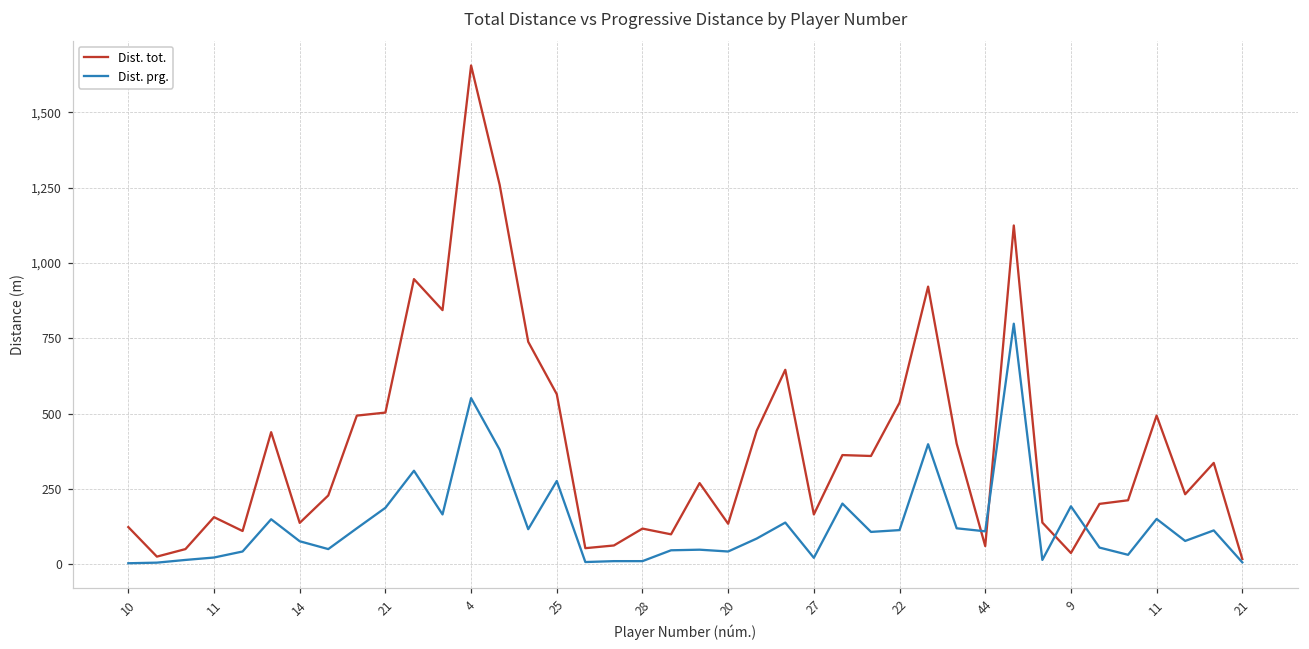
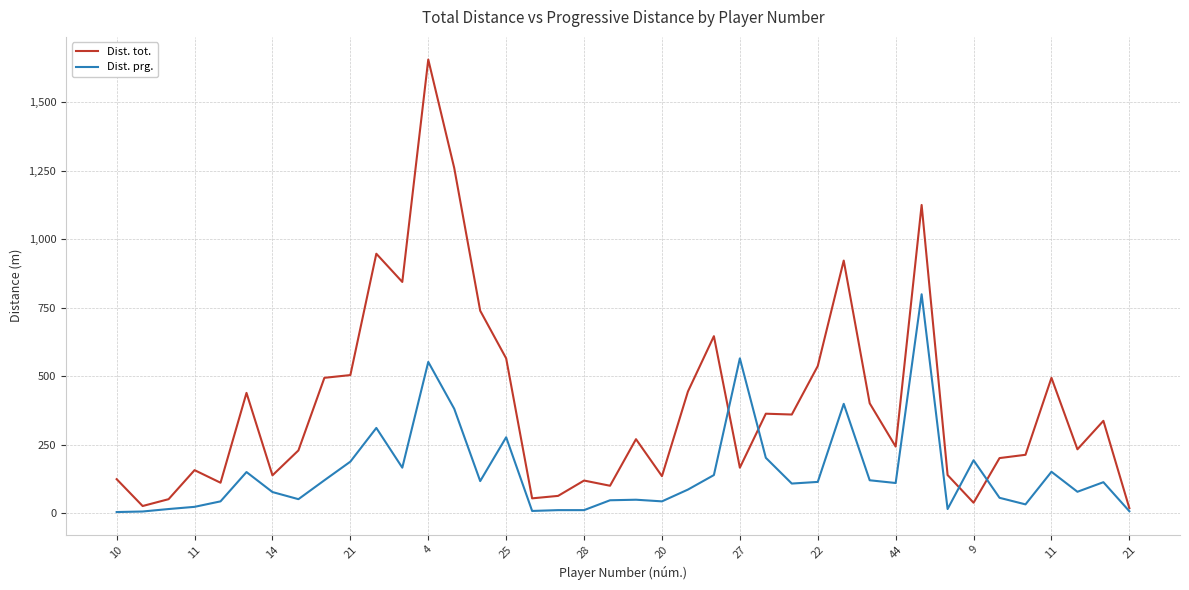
Dist. prg., 27: 20 -> 570
Dist. tot., 44: 60 -> 240
